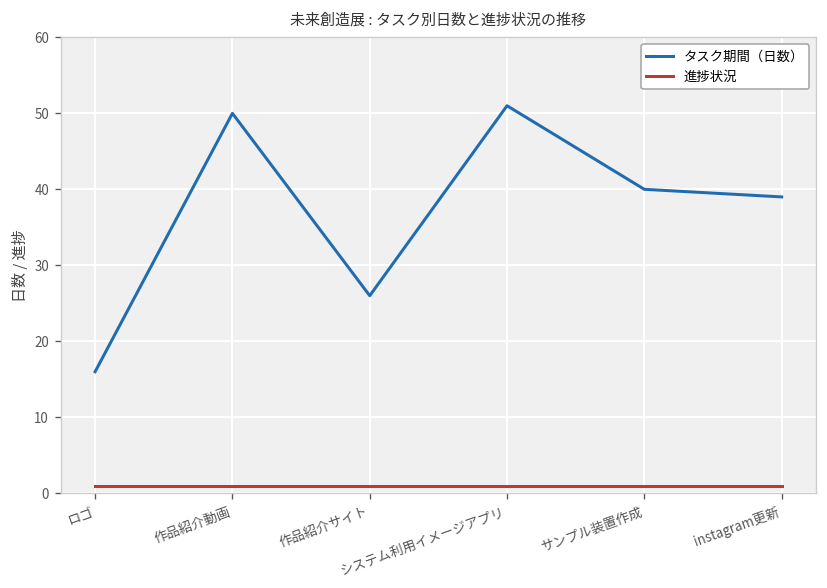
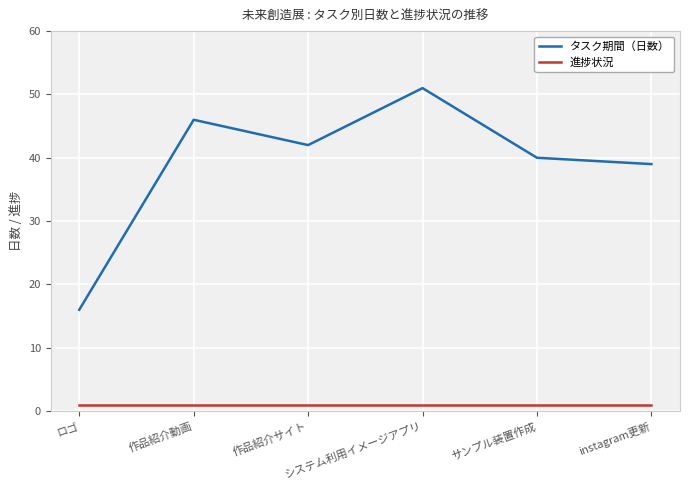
タスク期間（日数）, 作品紹介動画: 50 -> 46
タスク期間（日数）, 作品紹介サイト: 26 -> 42
